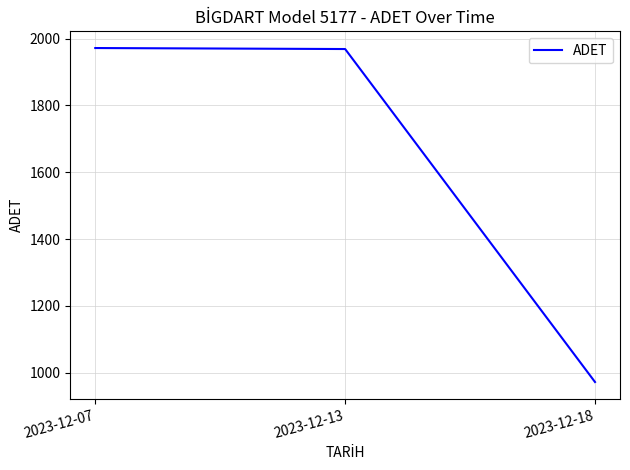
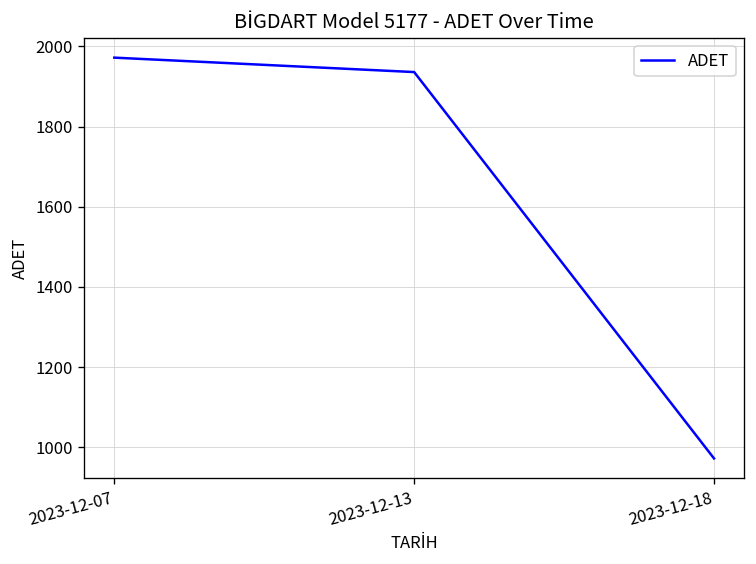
2023-12-13: 1970 -> 1940
